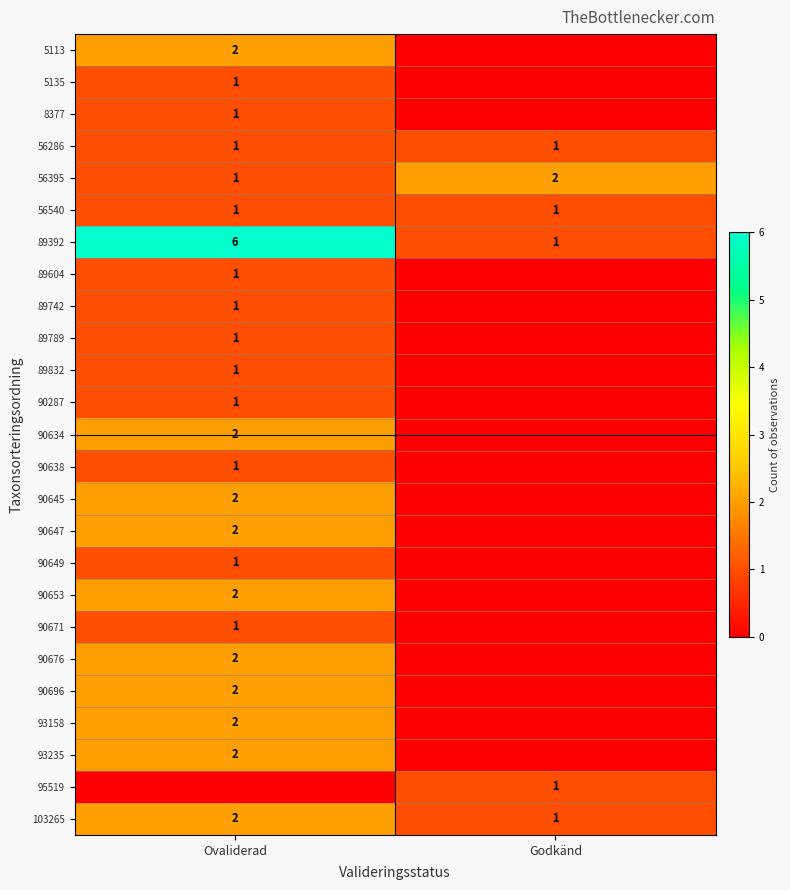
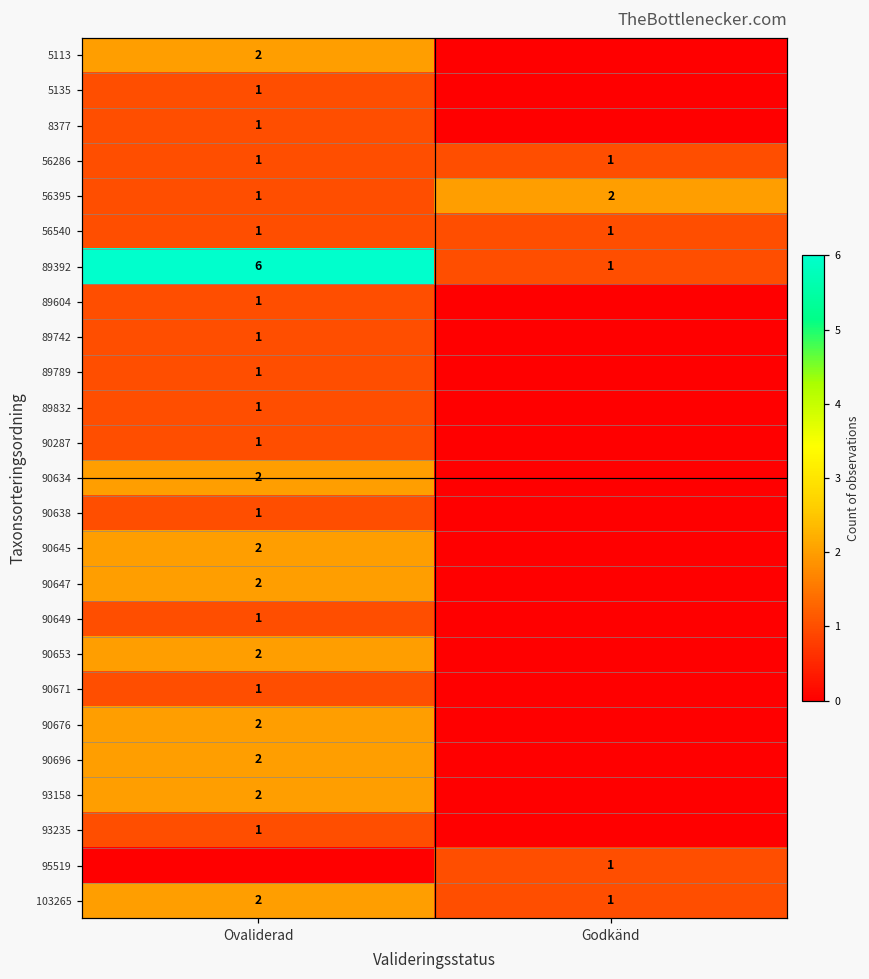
93235, Ovaliderad: 2 -> 1
